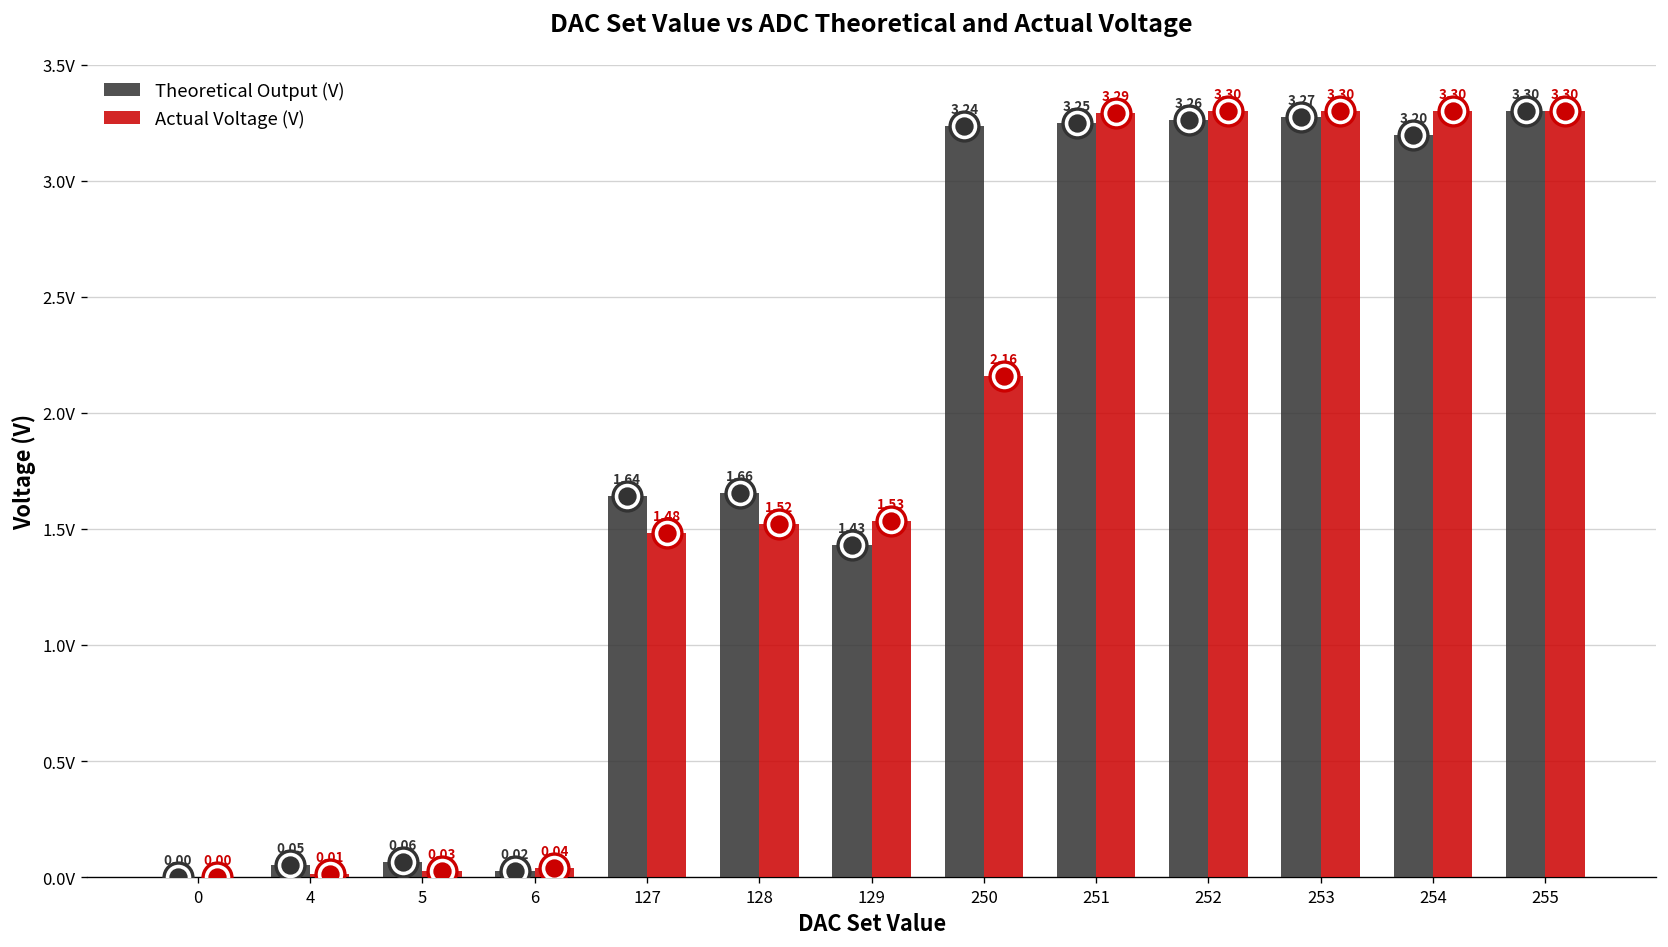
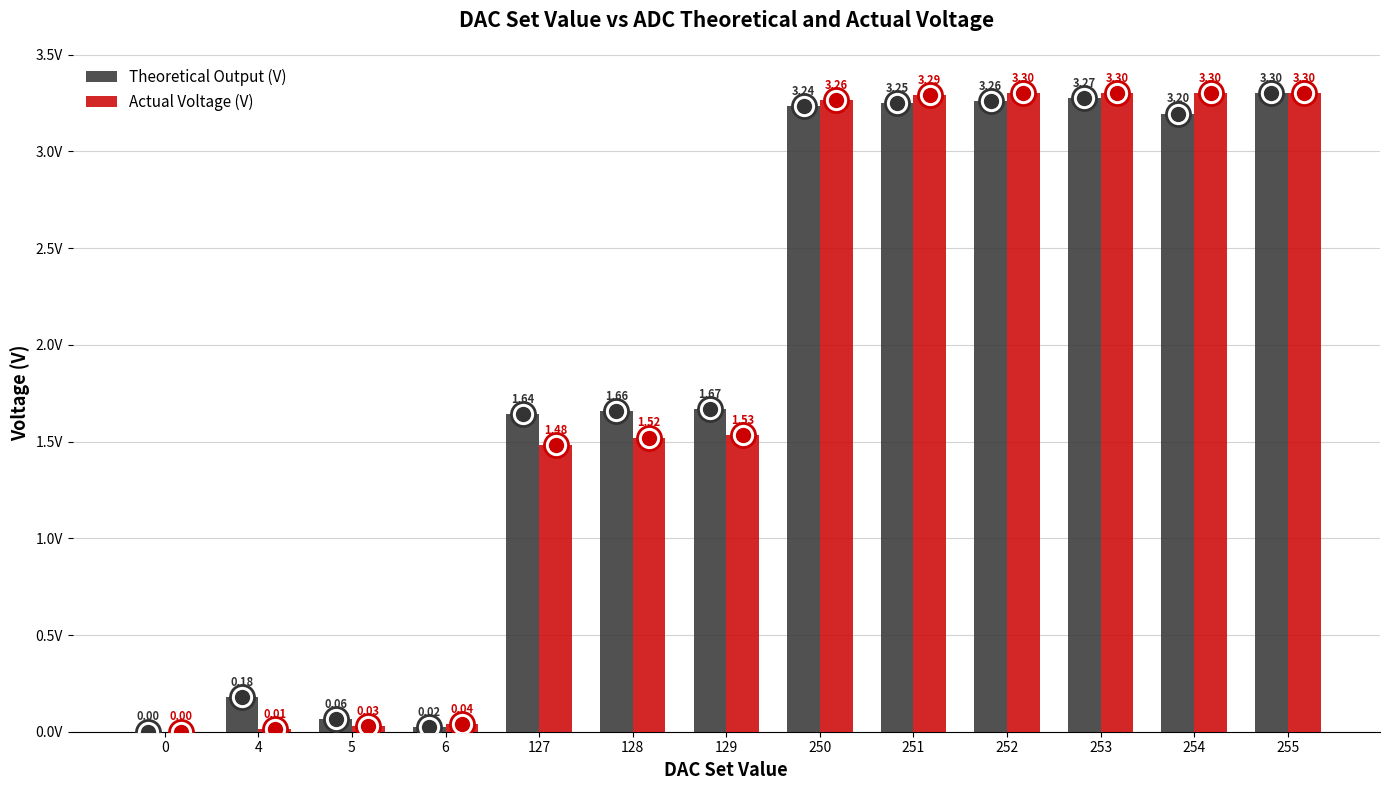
Theoretical Output (V), 4: 0.05 -> 0.18
Theoretical Output (V), 129: 1.43 -> 1.67
Actual Voltage (V), 250: 2.16 -> 3.26
